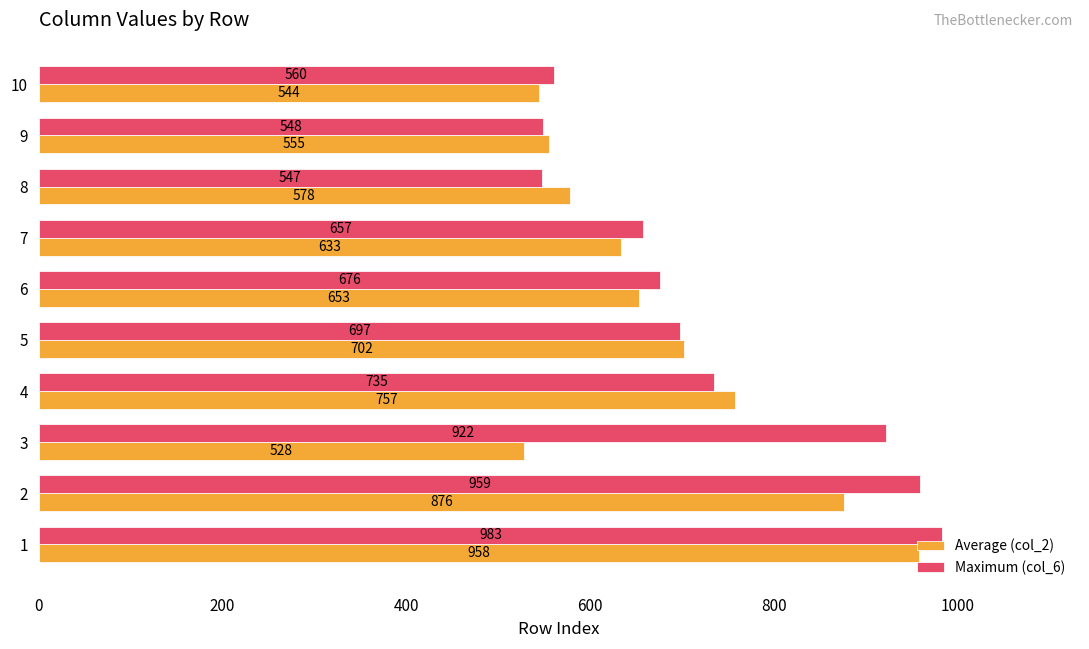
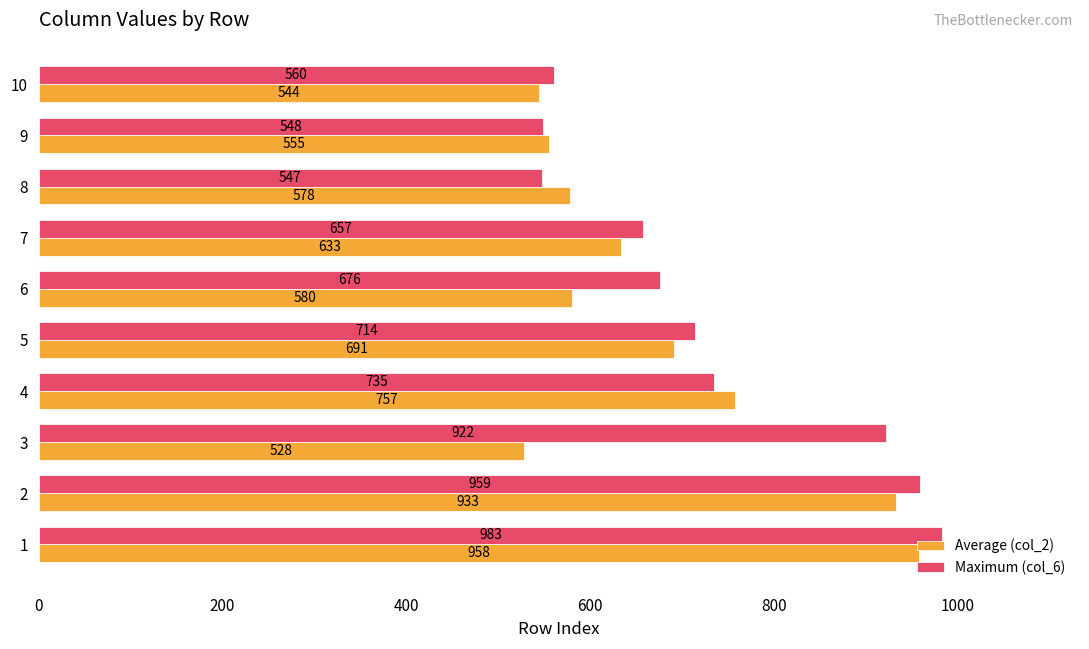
Average (col_2), 6: 653 -> 580
Maximum (col_6), 5: 697 -> 714
Average (col_2), 5: 702 -> 691
Average (col_2), 2: 876 -> 933
